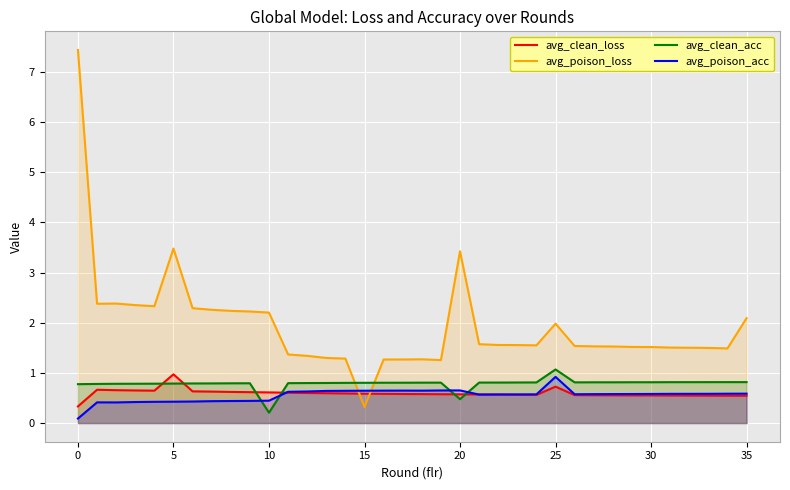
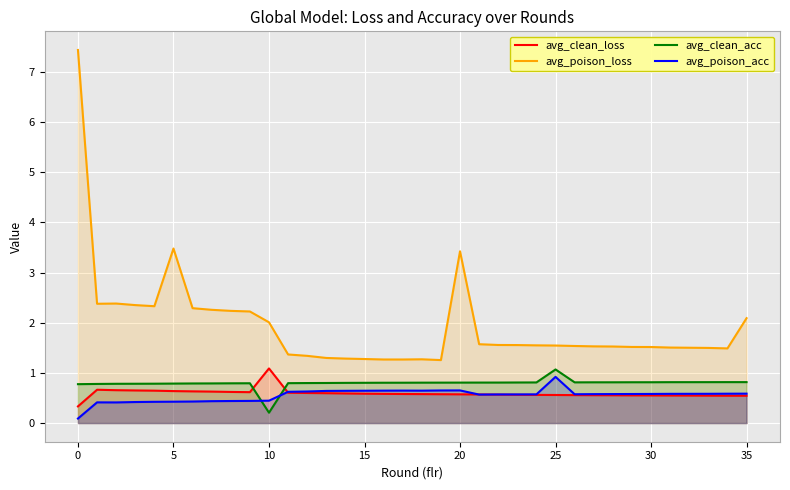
avg_clean_loss, 5: 1.0 -> 0.6
avg_clean_loss, 10: 0.6 -> 1.1
avg_poison_loss, 10: 2.2 -> 2.0
avg_poison_loss, 15: 0.3 -> 1.3
avg_clean_acc, 20: 0.5 -> 0.8
avg_clean_loss, 25: 0.7 -> 0.6
avg_poison_loss, 25: 2.0 -> 1.5
